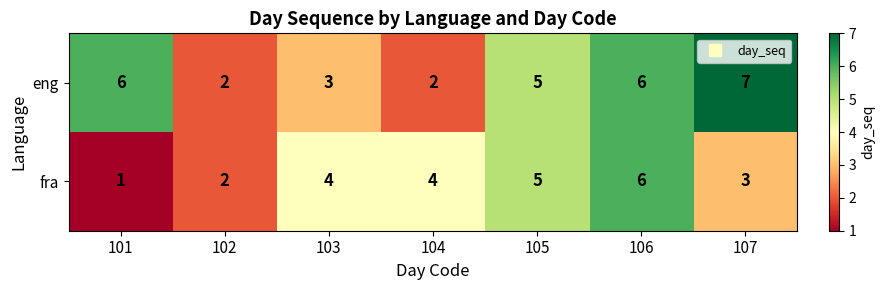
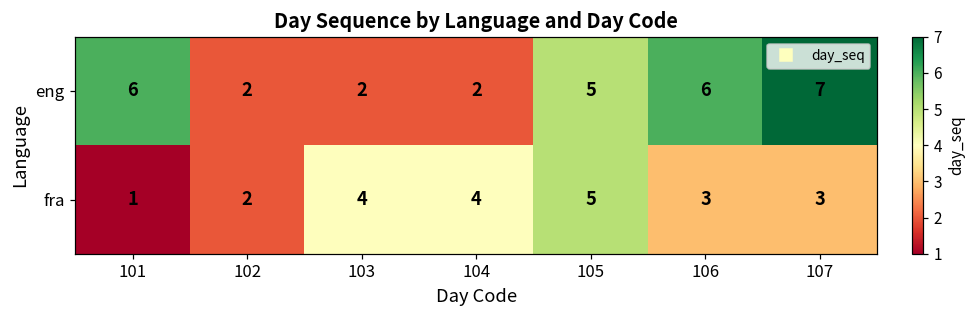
eng, 103: 3 -> 2
fra, 106: 6 -> 3
